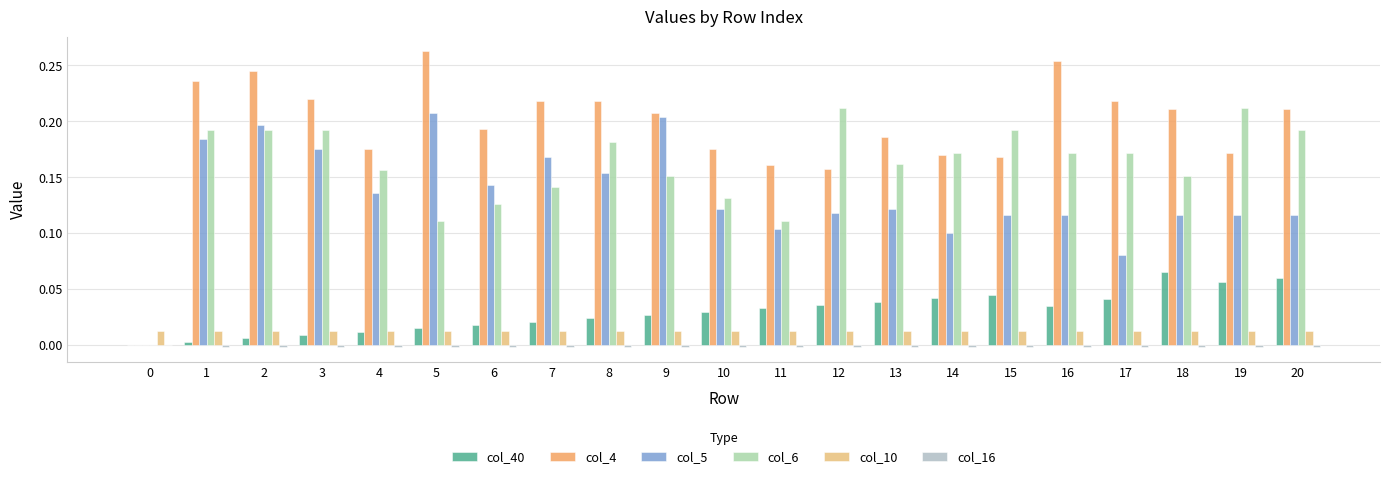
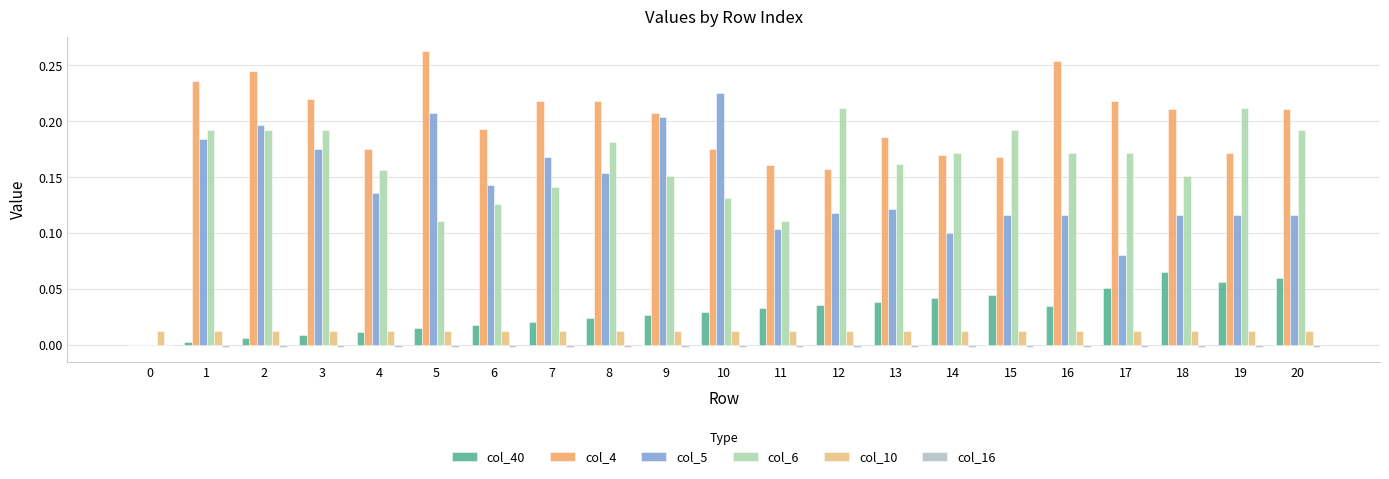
col_5, 10: 0.121 -> 0.225
col_40, 17: 0.041 -> 0.051
